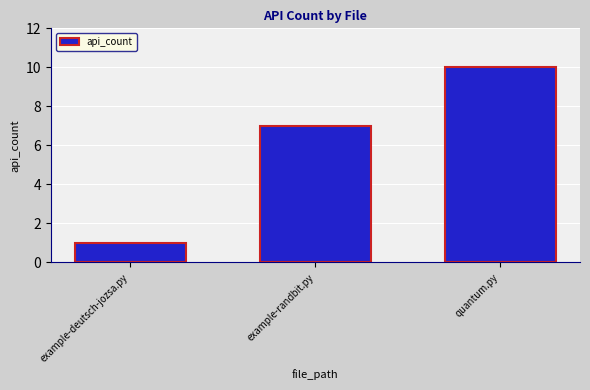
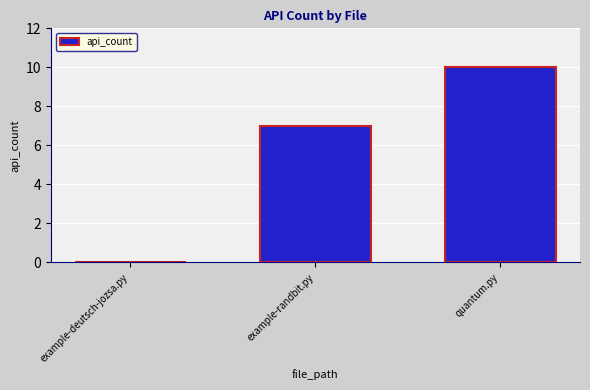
example-deutsch-jozsa.py: 1 -> 0
